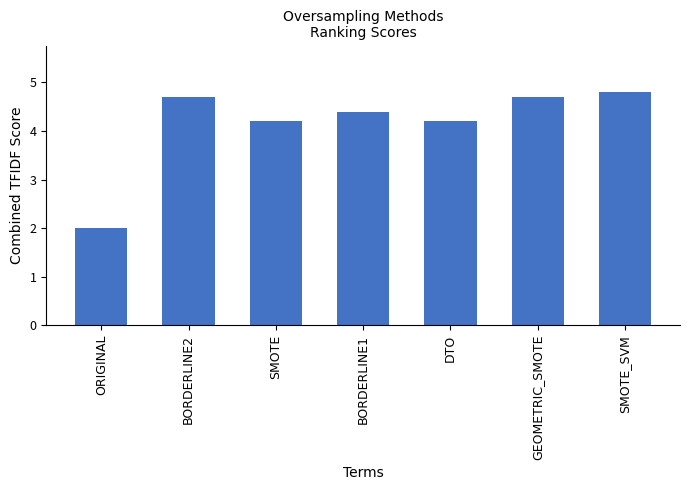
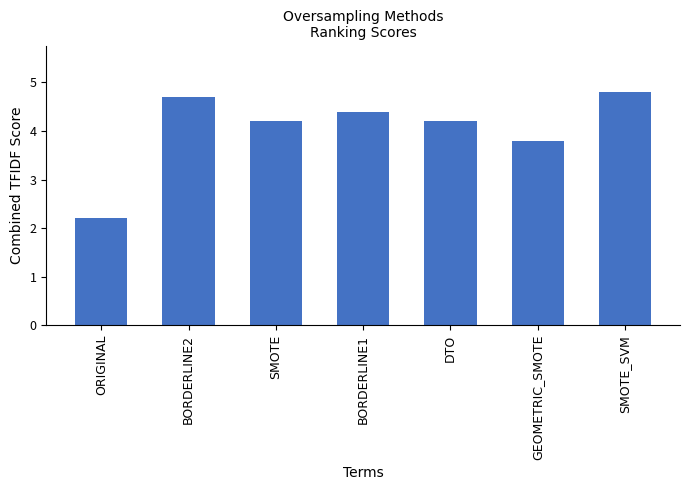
ORIGINAL: 2.0 -> 2.2
GEOMETRIC_SMOTE: 4.7 -> 3.8
